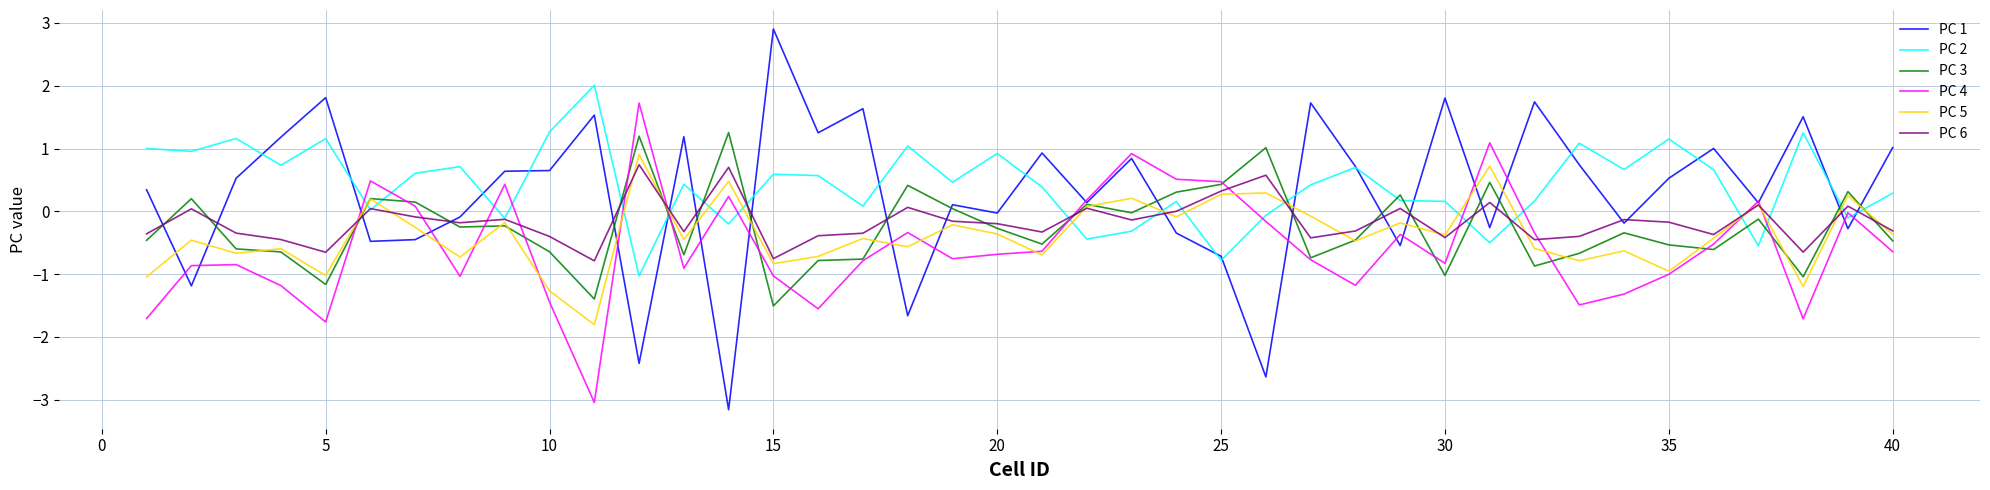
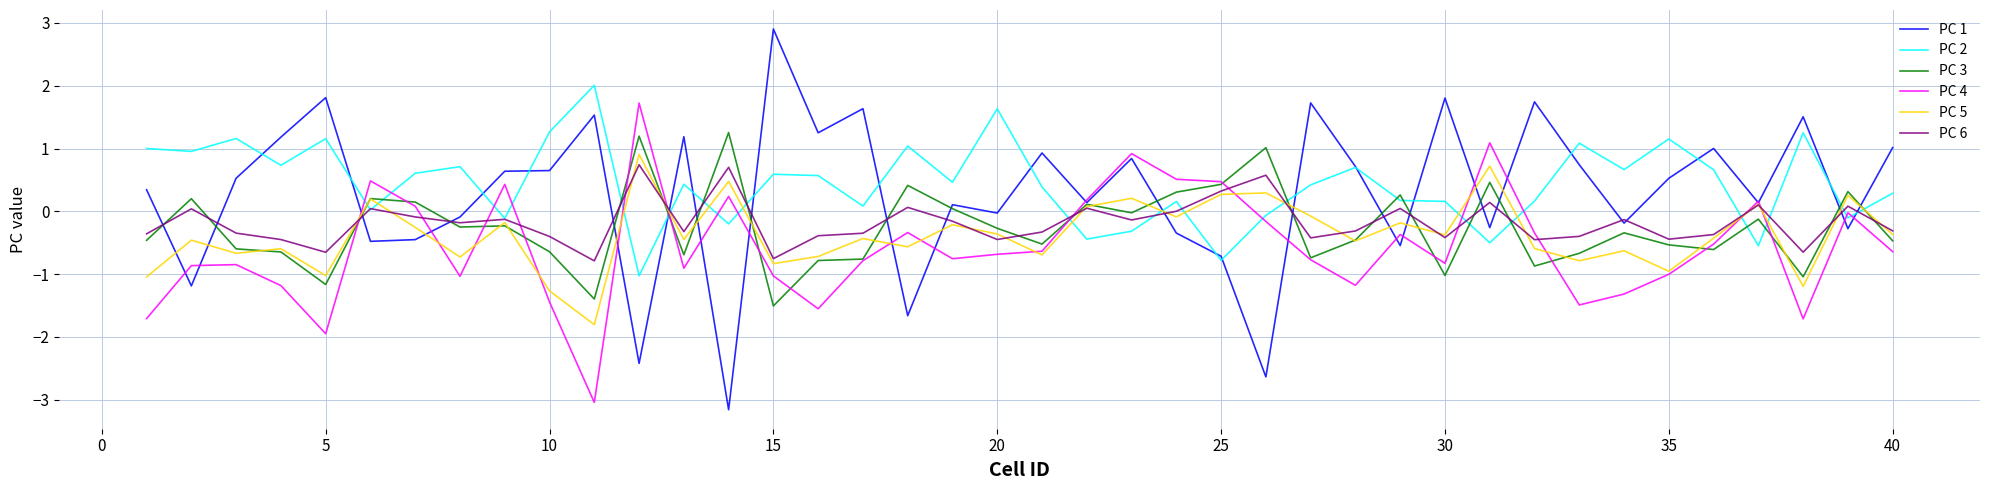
PC 4, 5: -1.8 -> -1.9
PC 2, 20: 0.9 -> 1.6
PC 6, 20: -0.2 -> -0.4
PC 6, 35: -0.2 -> -0.4
